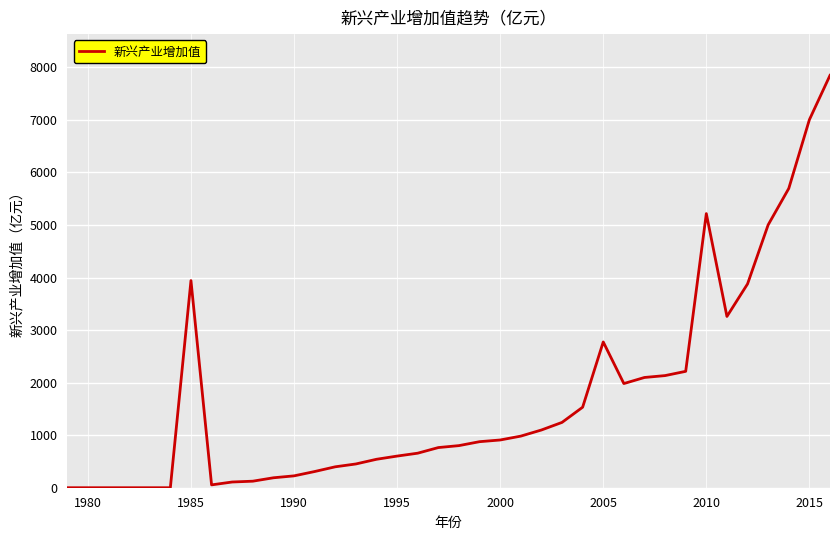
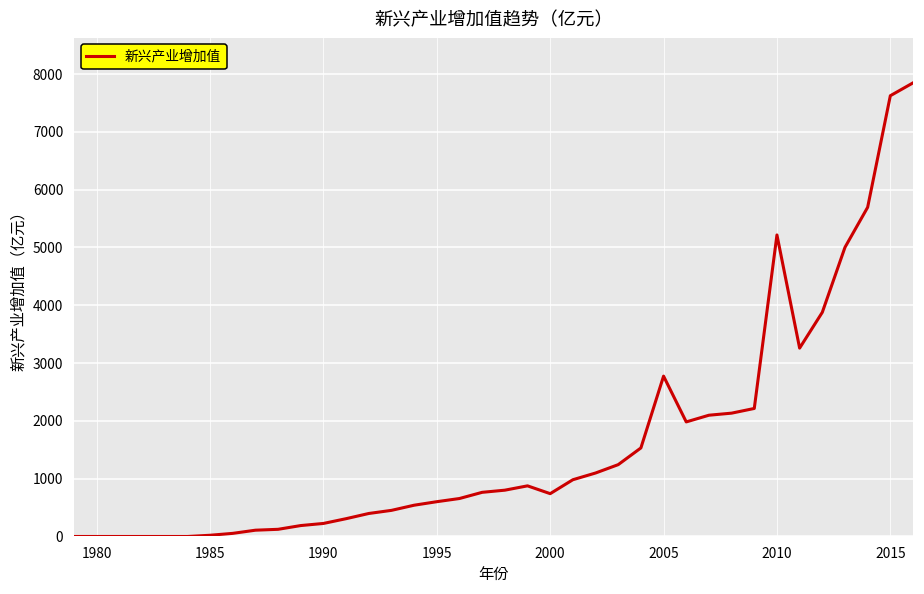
1985: 3900 -> 0
2000: 900 -> 700
2015: 7000 -> 7600
